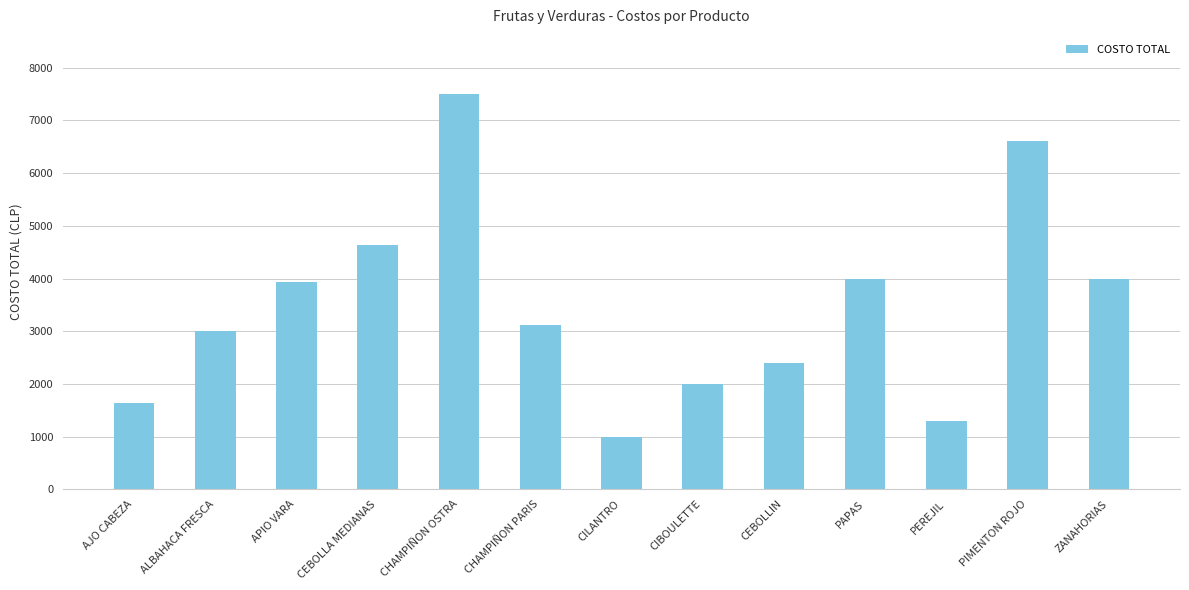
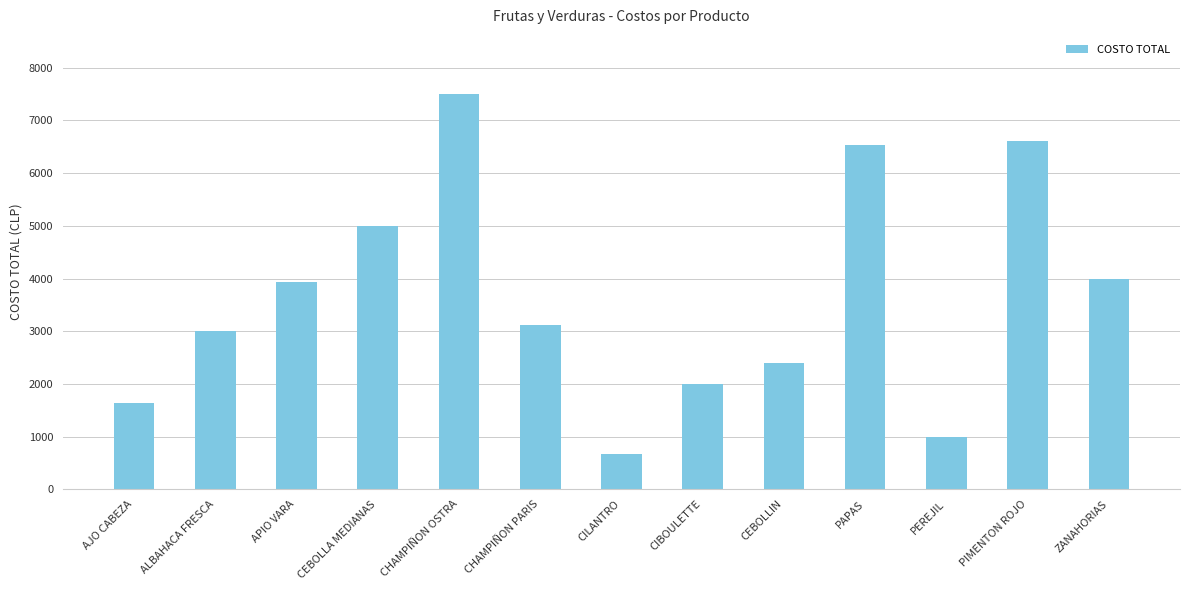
CEBOLLA MEDIANAS: 4600 -> 5000
CILANTRO: 1000 -> 700
PAPAS: 4000 -> 6500
PEREJIL: 1300 -> 1000
